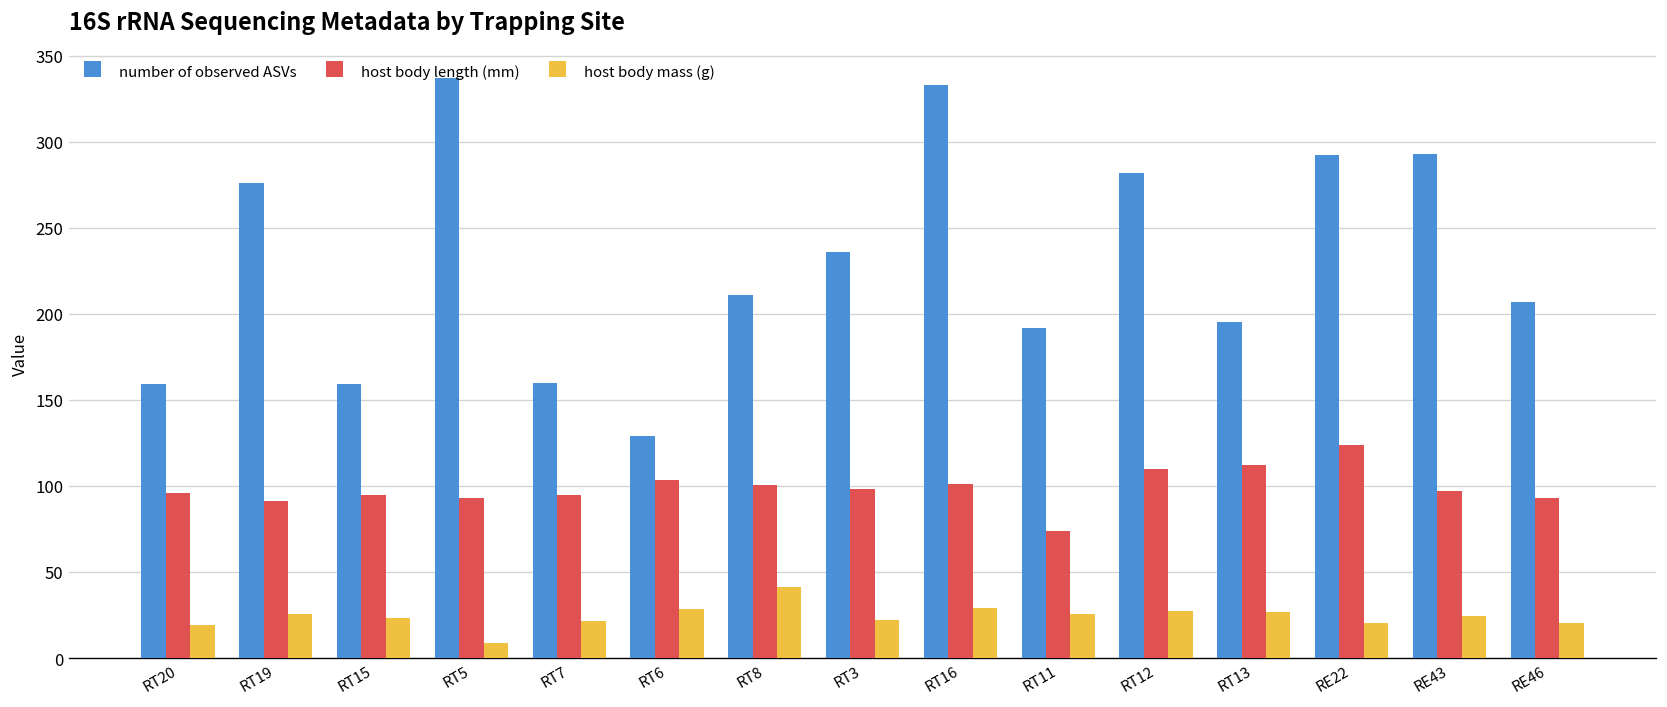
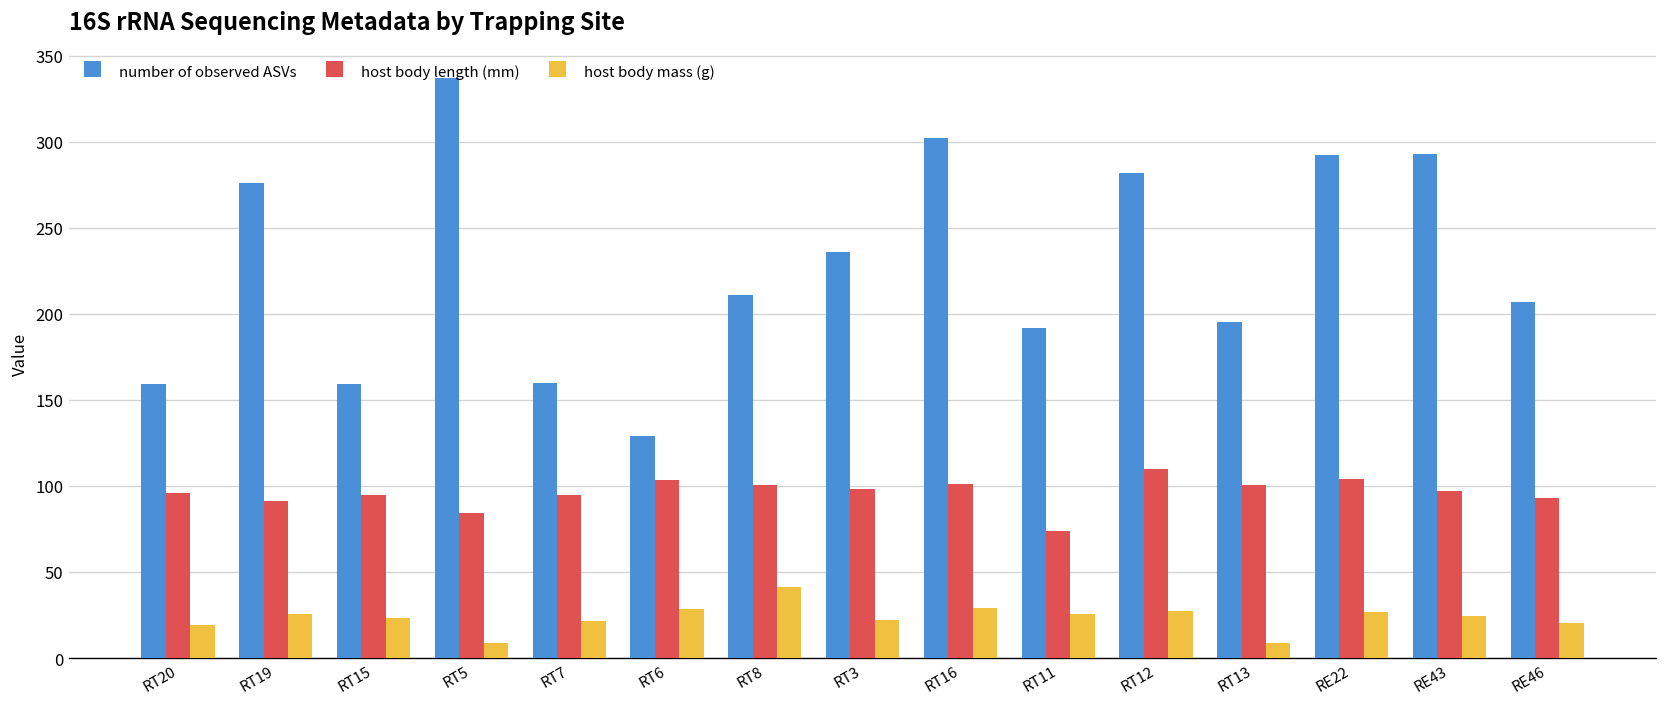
host body length (mm), RT5: 93 -> 84
number of observed ASVs, RT16: 333 -> 302
host body length (mm), RT13: 112 -> 101
host body mass (g), RT13: 27 -> 8
host body length (mm), RE22: 124 -> 104
host body mass (g), RE22: 20 -> 27
